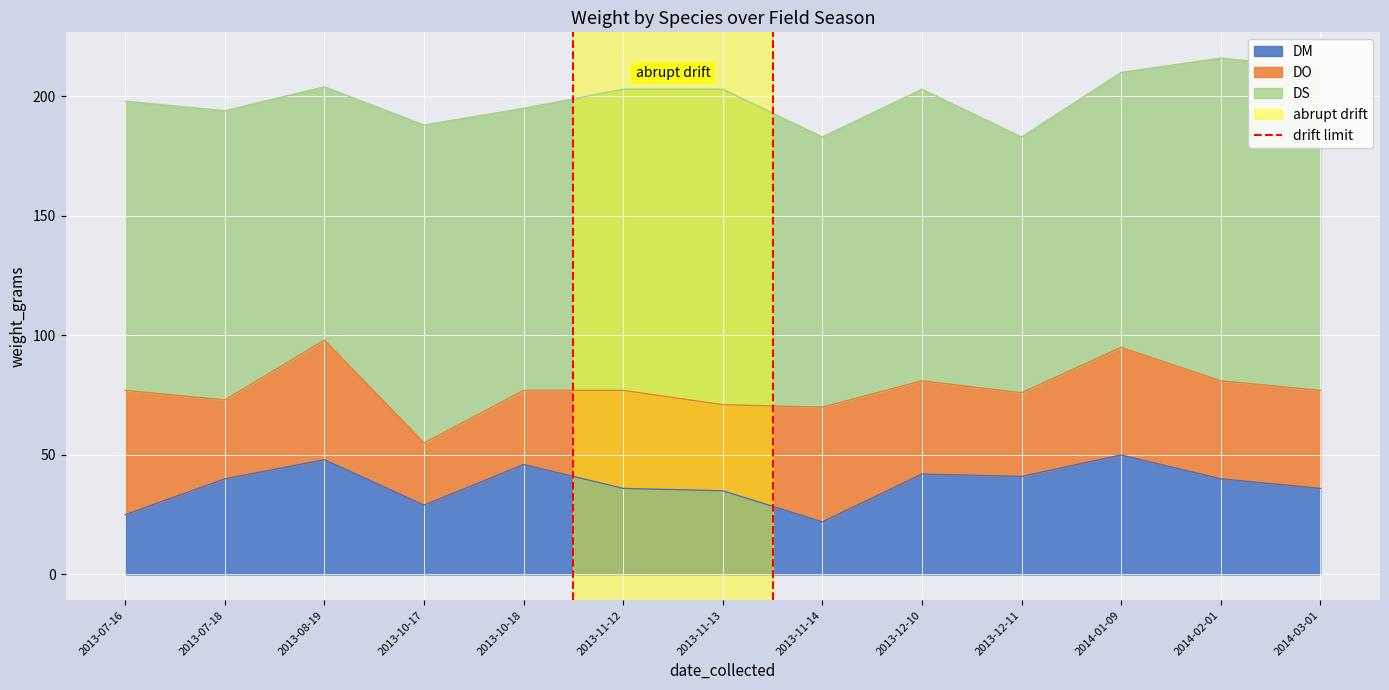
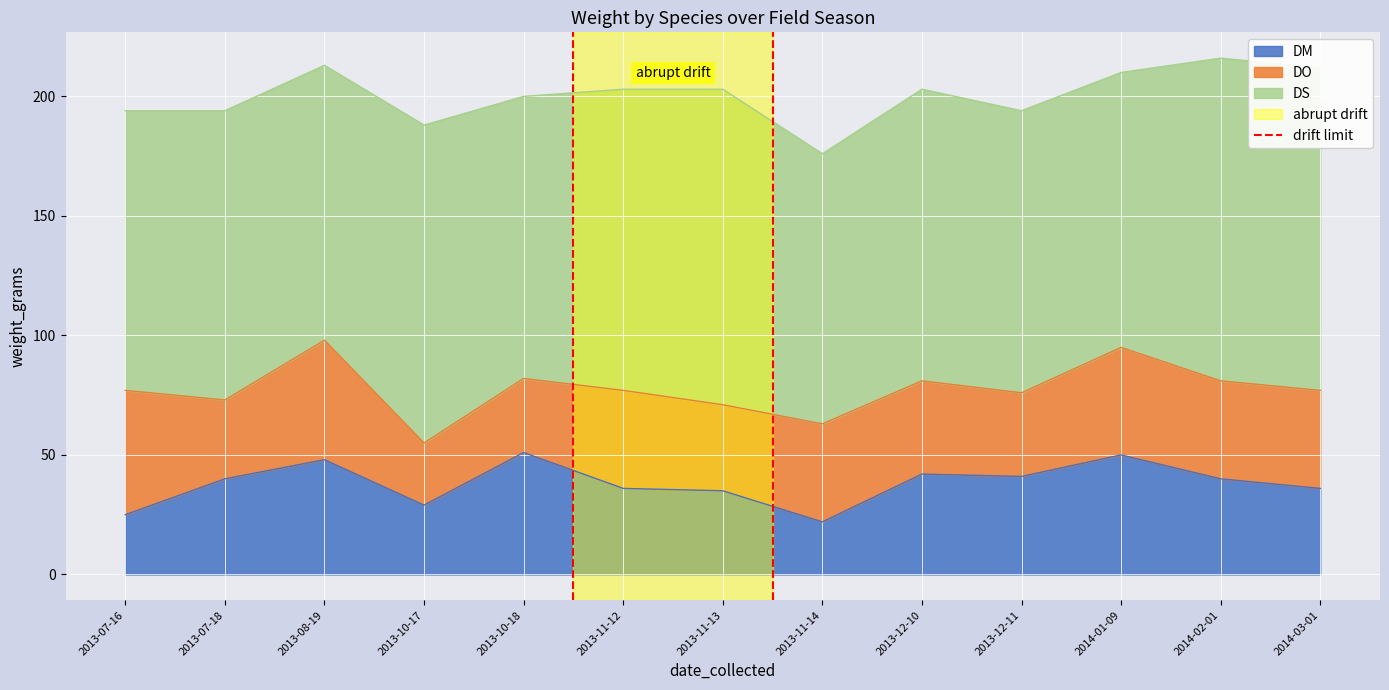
DS, 2013-07-16: 121 -> 117
DS, 2013-08-19: 106 -> 115
DM, 2013-10-18: 46 -> 51
DO, 2013-11-14: 48 -> 41
DS, 2013-12-11: 107 -> 118
